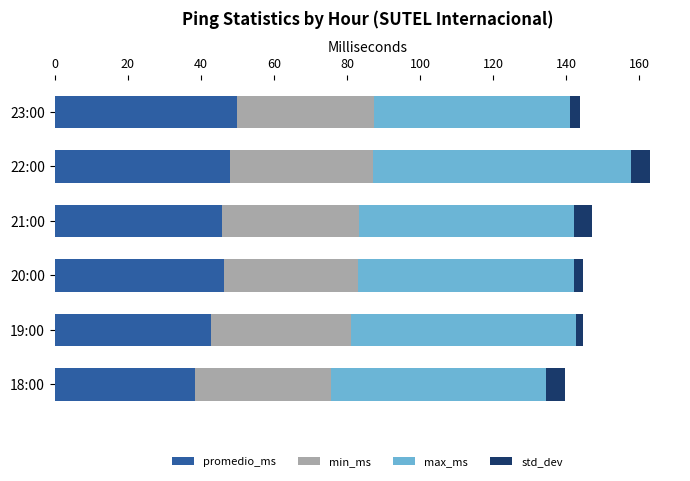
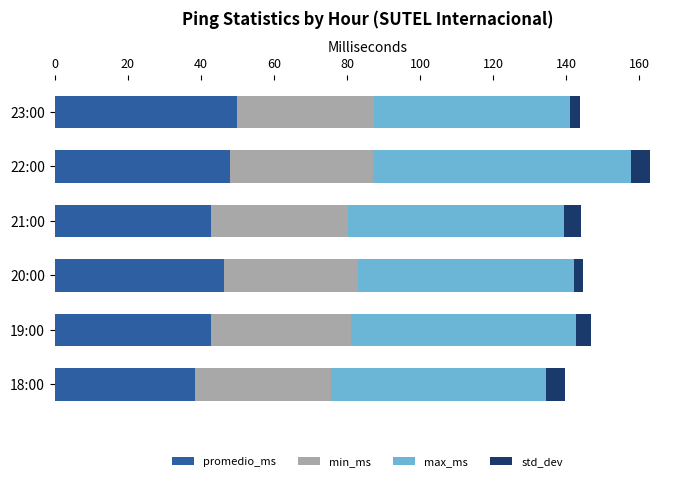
promedio_ms, 21:00: 46 -> 43
std_dev, 19:00: 2 -> 4
